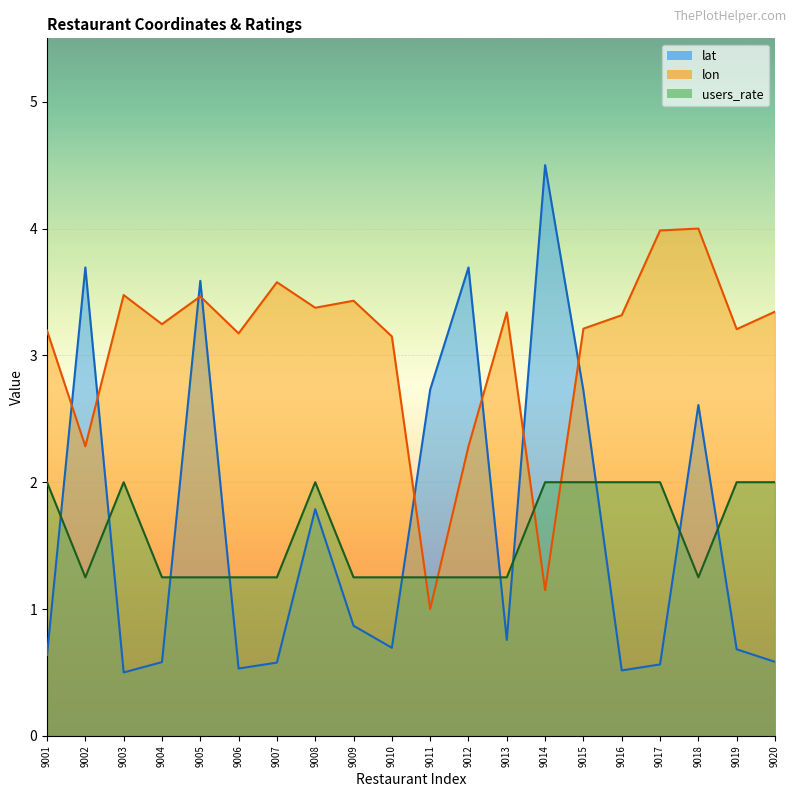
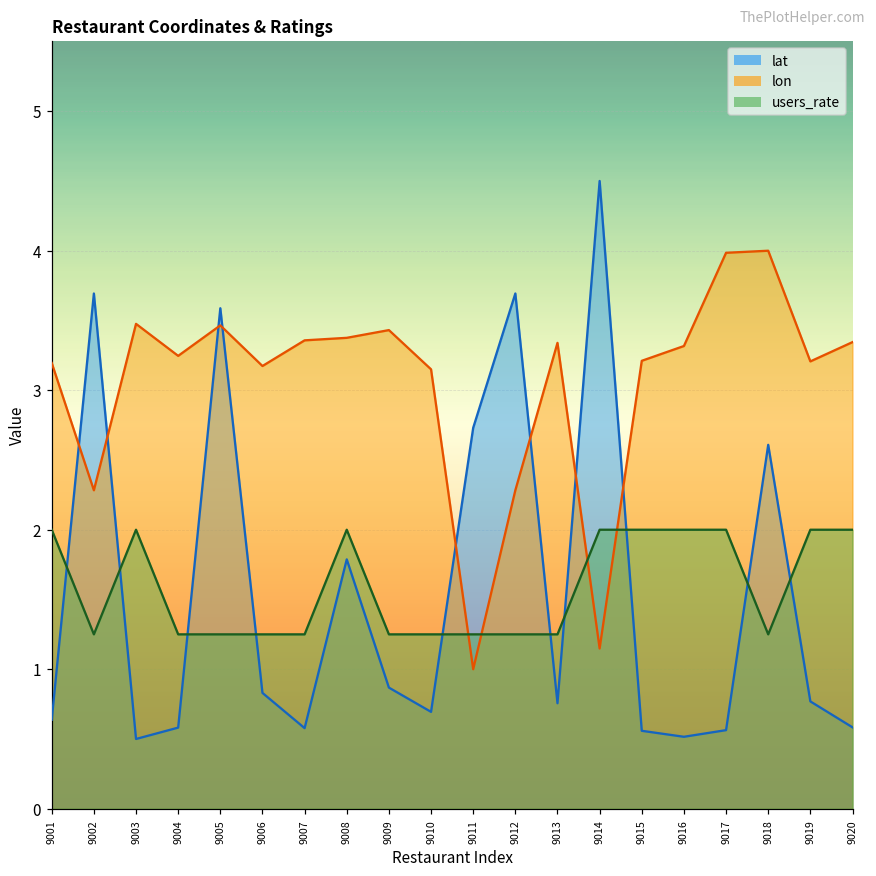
lat, 9006: 0.53 -> 0.83
lon, 9007: 3.58 -> 3.36
lat, 9015: 2.72 -> 0.56
lat, 9019: 0.68 -> 0.77
